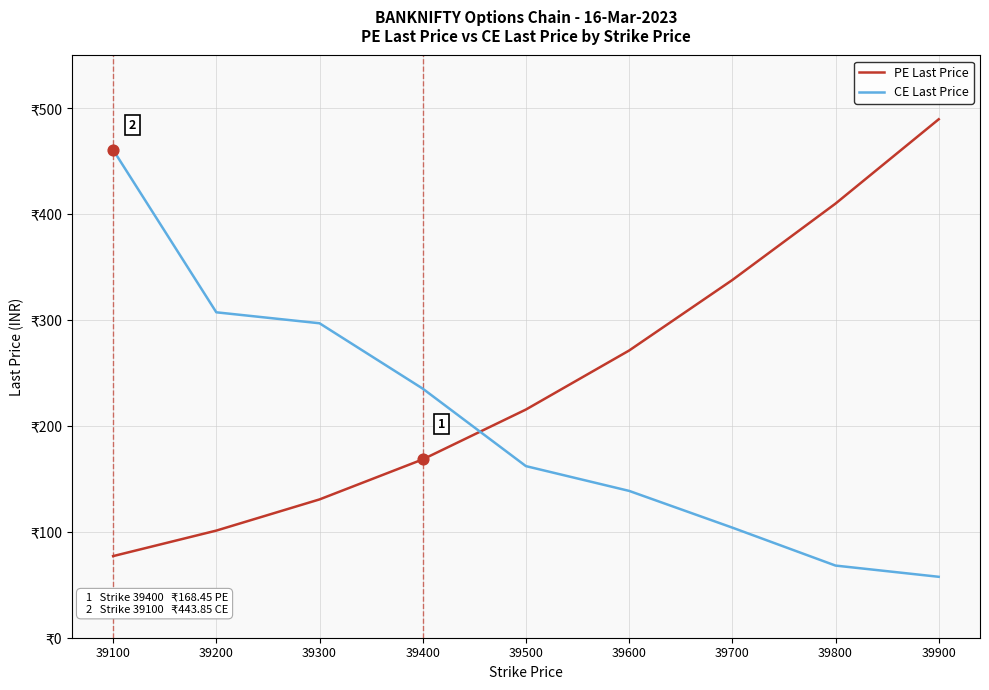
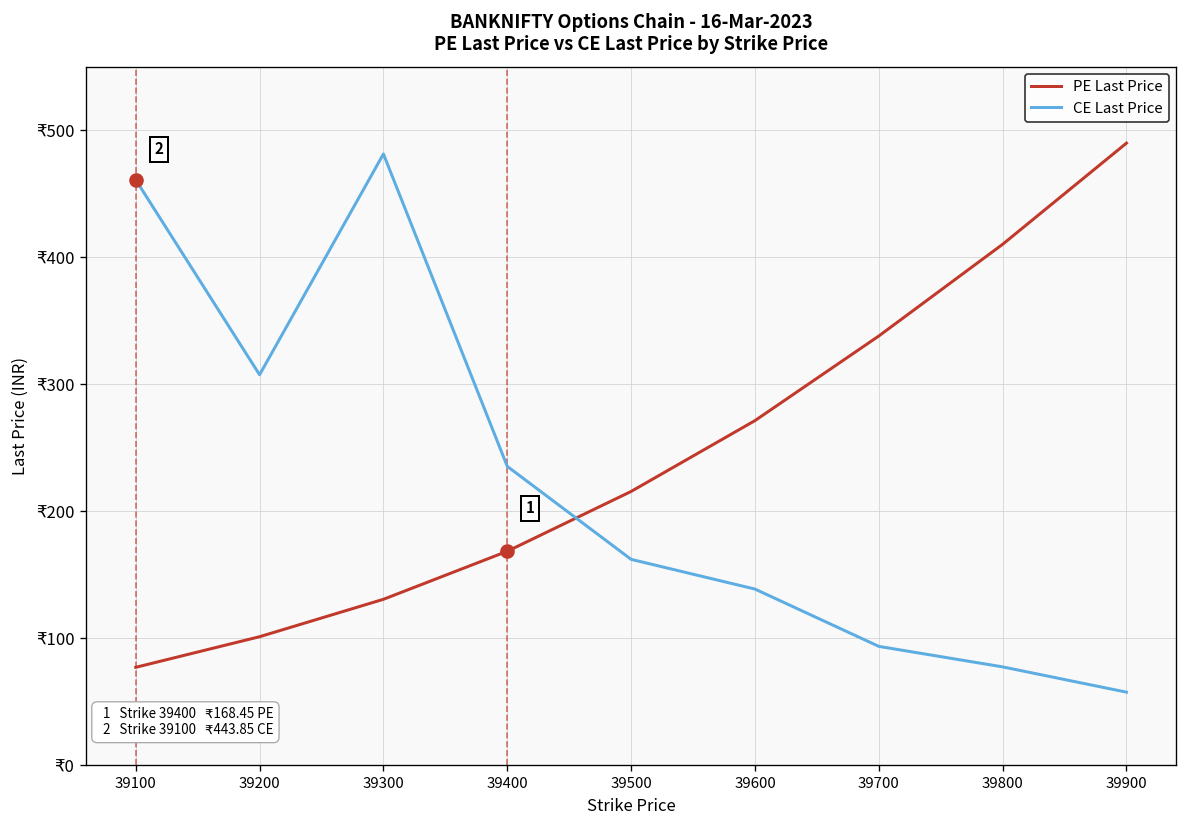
CE Last Price, 39300: ₹297 -> ₹481
CE Last Price, 39700: ₹104 -> ₹94
CE Last Price, 39800: ₹68 -> ₹77
